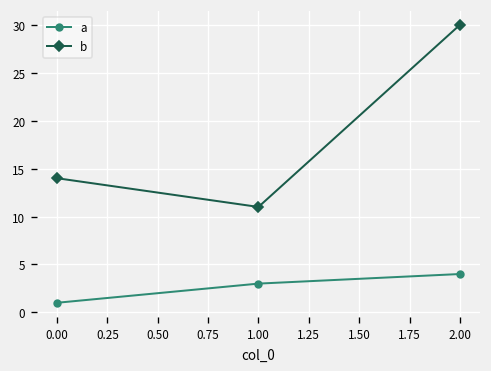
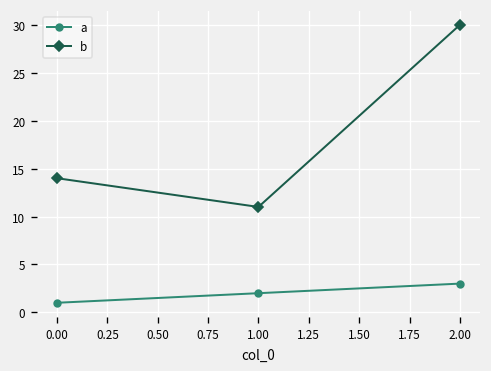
a, 1.00: 3 -> 2
a, 2.00: 4 -> 3
